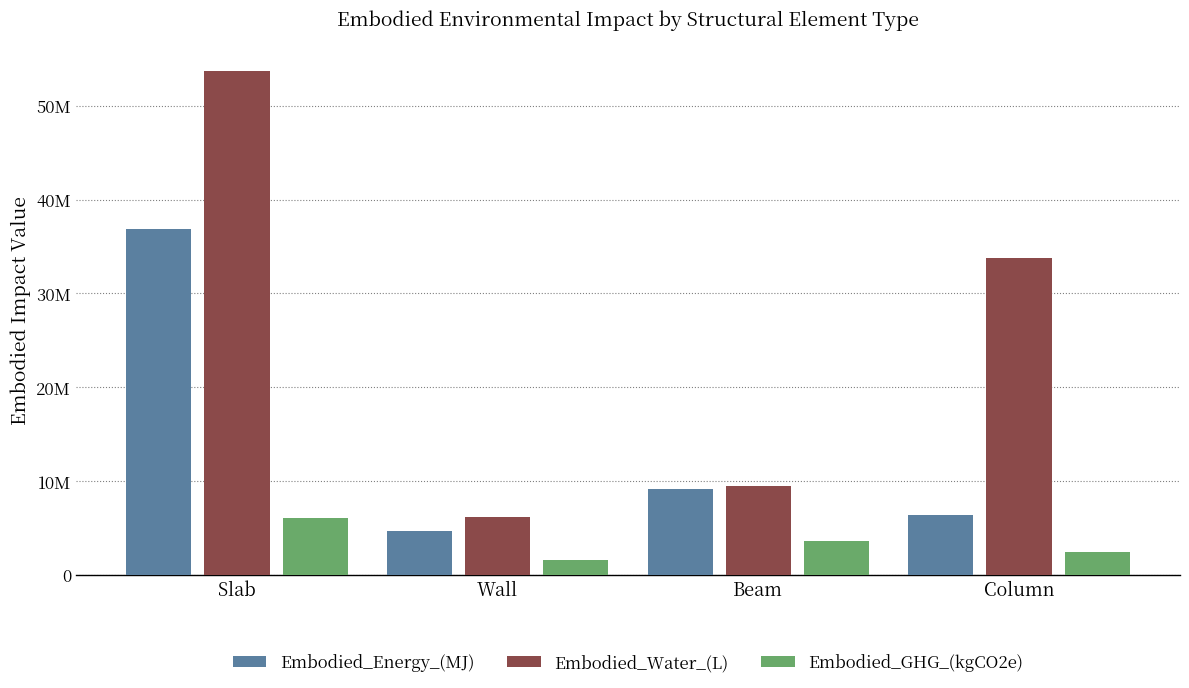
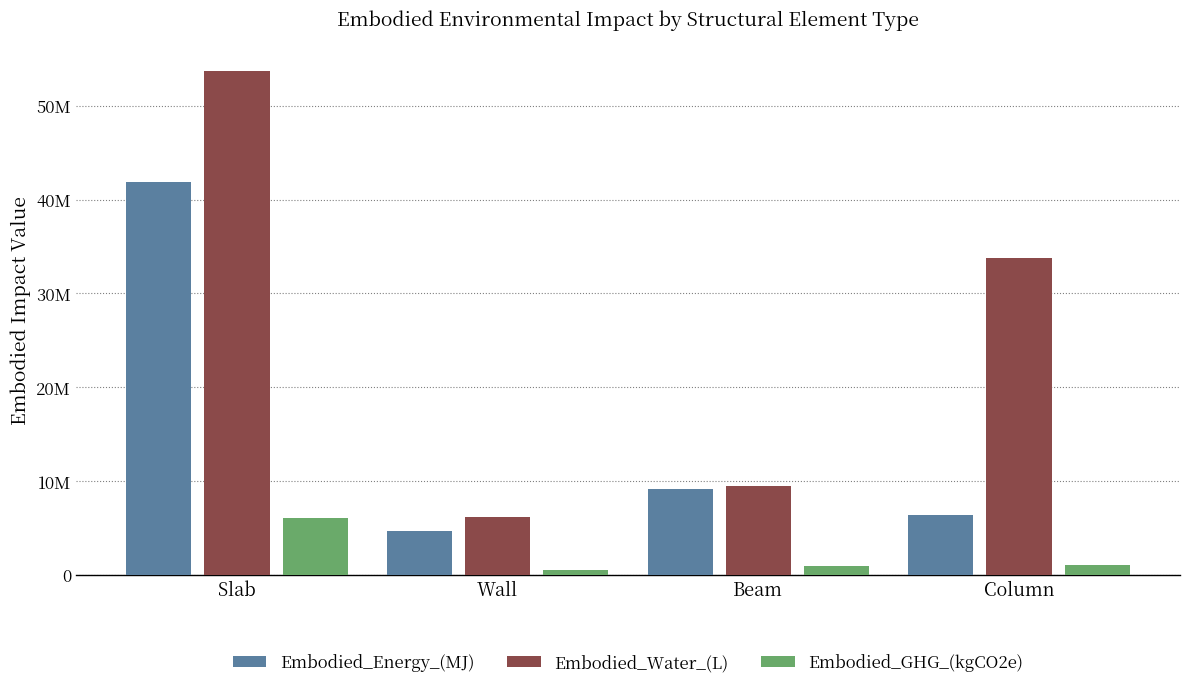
Embodied_Energy_(MJ), Slab: 37000000 -> 42000000
Embodied_GHG_(kgCO2e), Wall: 2000000 -> 1000000
Embodied_GHG_(kgCO2e), Beam: 4000000 -> 1000000
Embodied_GHG_(kgCO2e), Column: 2000000 -> 1000000
